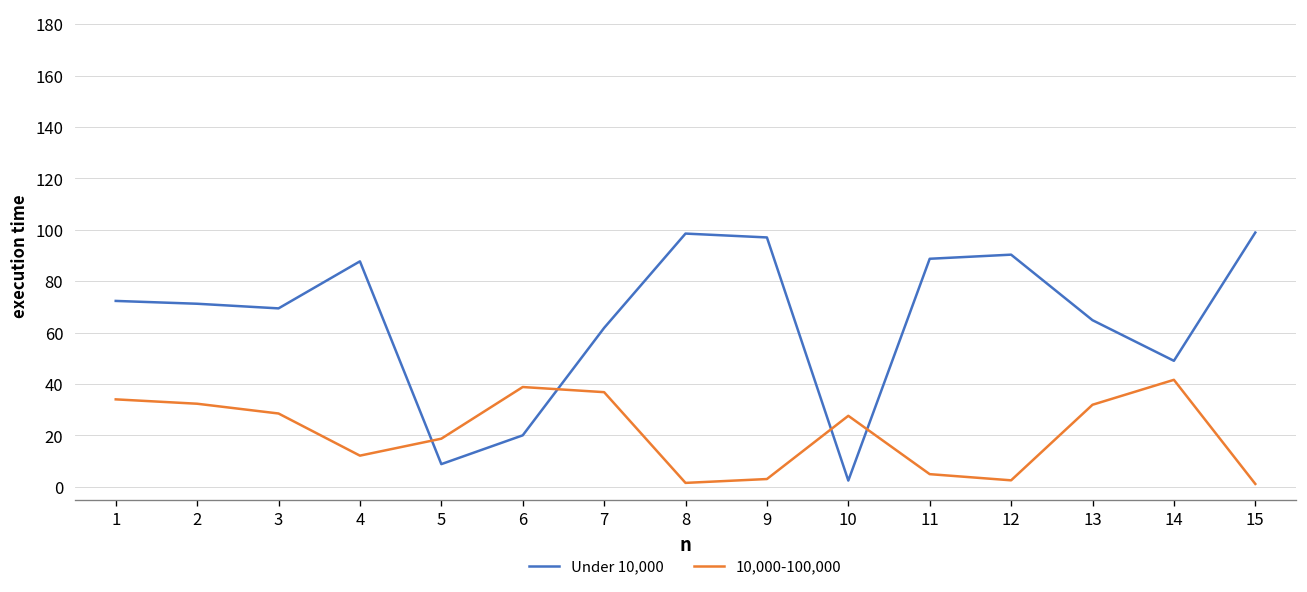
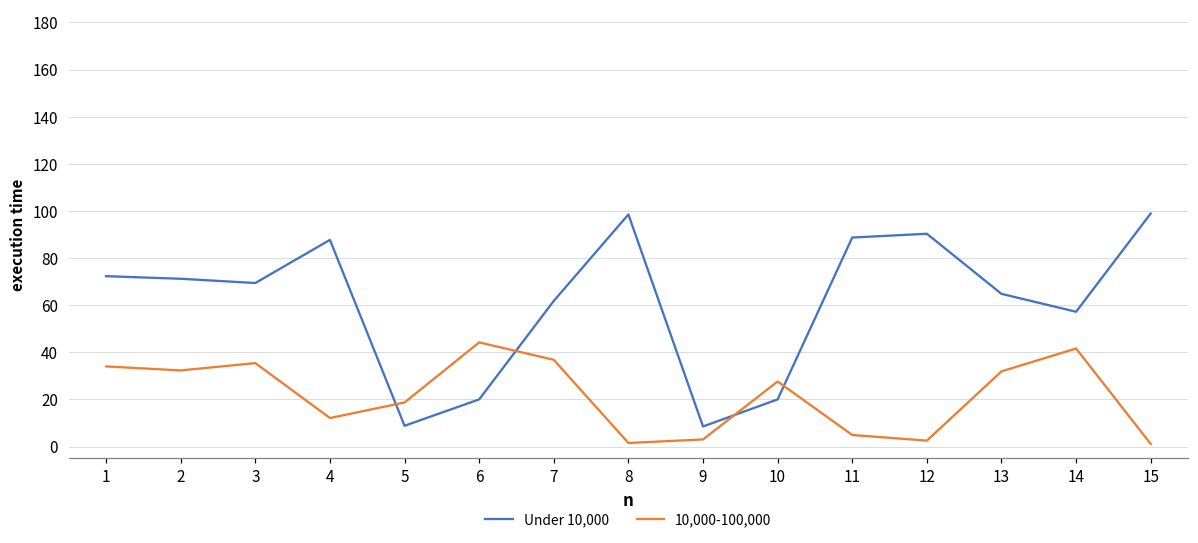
10,000-100,000, 3: 29 -> 35
10,000-100,000, 6: 39 -> 44
Under 10,000, 9: 97 -> 9
Under 10,000, 10: 2 -> 20
Under 10,000, 14: 49 -> 57
